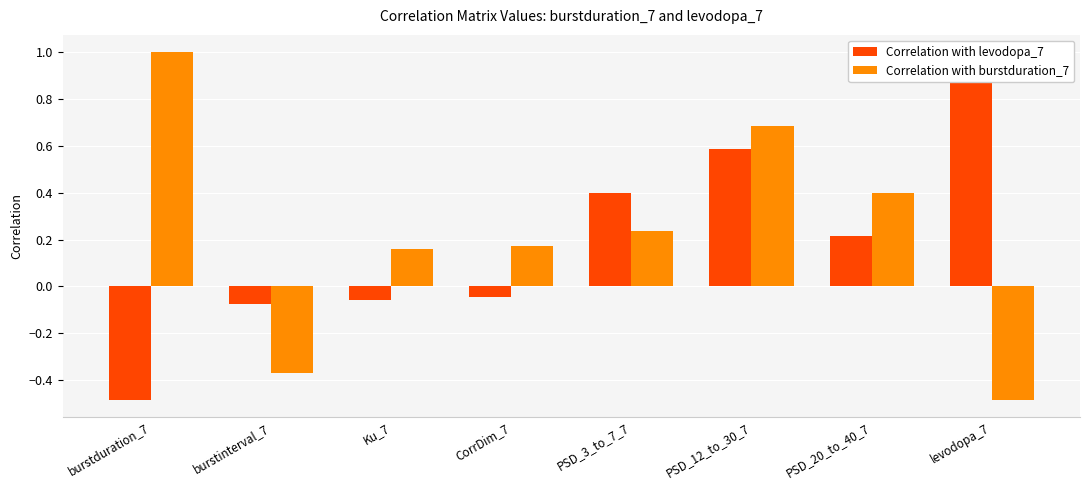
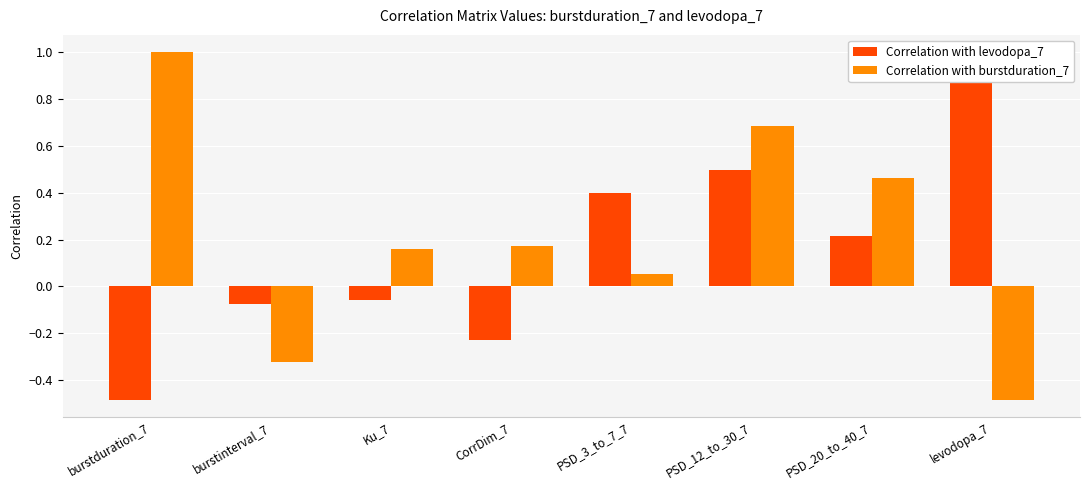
Correlation with burstduration_7, burstinterval_7: -0.37 -> -0.32
Correlation with levodopa_7, CorrDim_7: -0.05 -> -0.23
Correlation with burstduration_7, PSD_3_to_7_7: 0.24 -> 0.05
Correlation with levodopa_7, PSD_12_to_30_7: 0.59 -> 0.50
Correlation with burstduration_7, PSD_20_to_40_7: 0.40 -> 0.46
